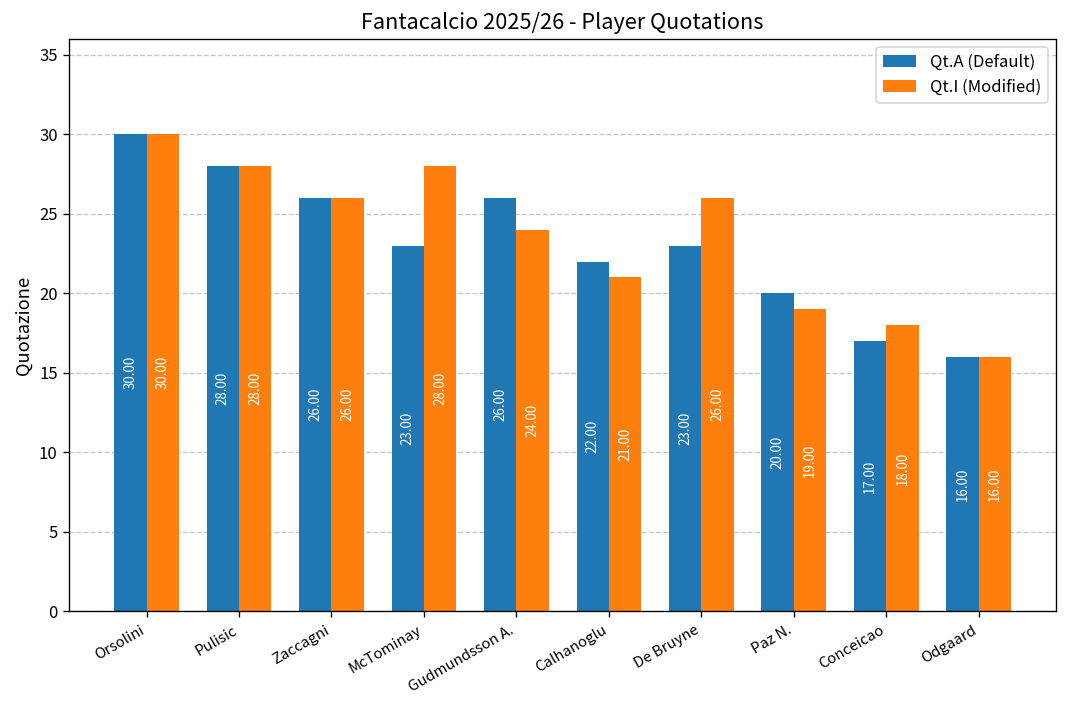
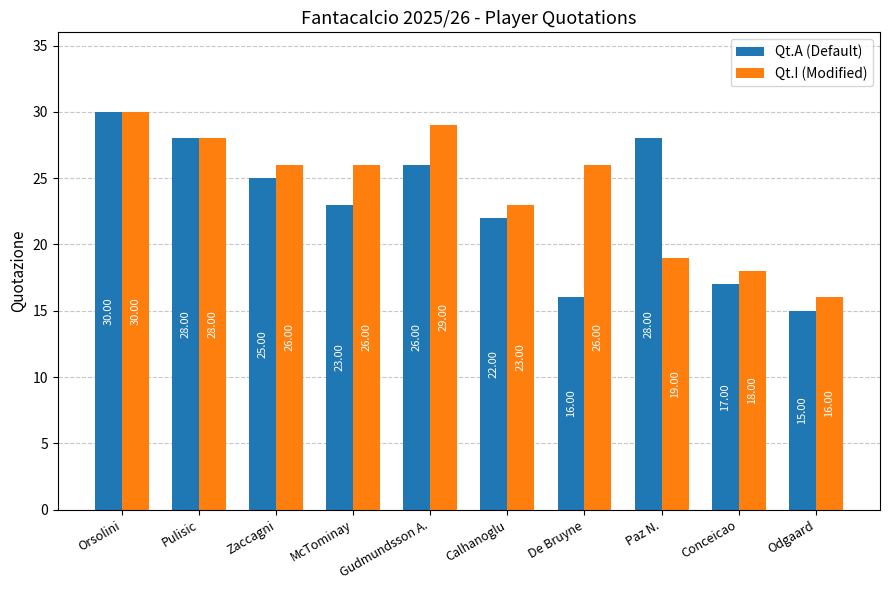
Qt.A (Default), Zaccagni: 26.00 -> 25.00
Qt.I (Modified), McTominay: 28.00 -> 26.00
Qt.I (Modified), Gudmundsson A.: 24.00 -> 29.00
Qt.I (Modified), Calhanoglu: 21.00 -> 23.00
Qt.A (Default), De Bruyne: 23.00 -> 16.00
Qt.A (Default), Paz N.: 20.00 -> 28.00
Qt.A (Default), Odgaard: 16.00 -> 15.00
